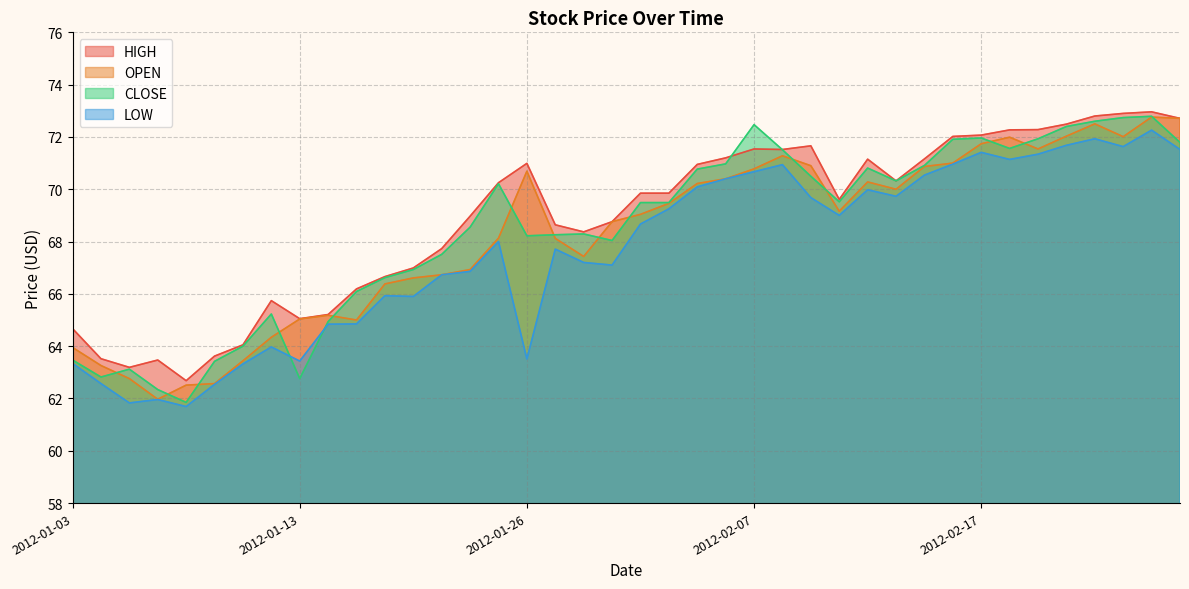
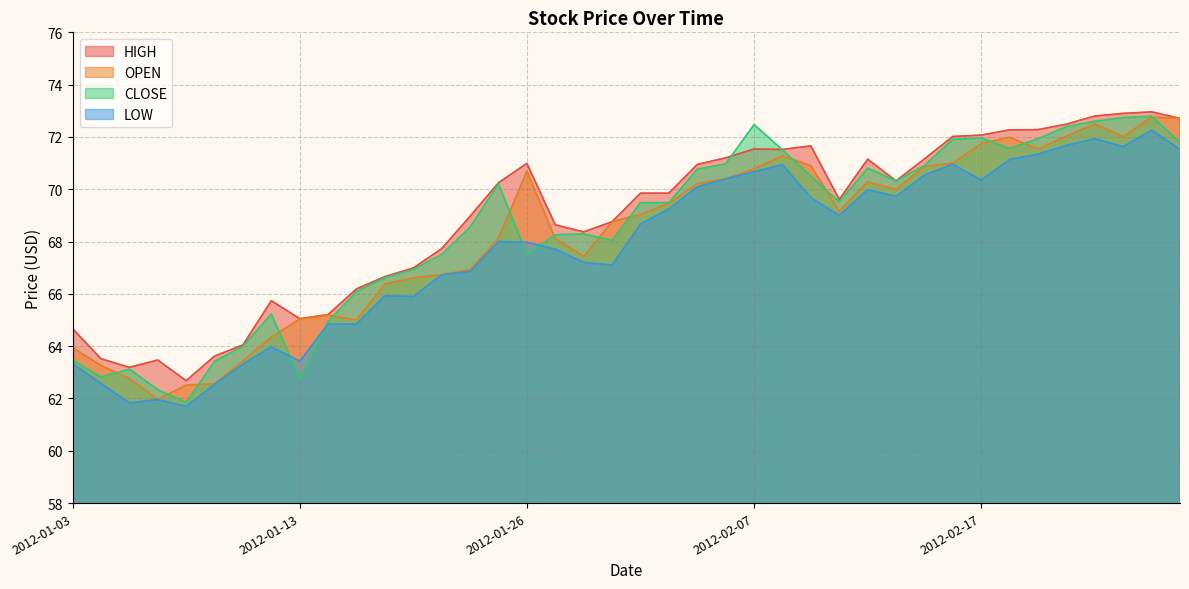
CLOSE, 2012-01-26: 68.2 -> 67.5
LOW, 2012-01-26: 63.5 -> 68.0
LOW, 2012-02-17: 71.4 -> 70.4
